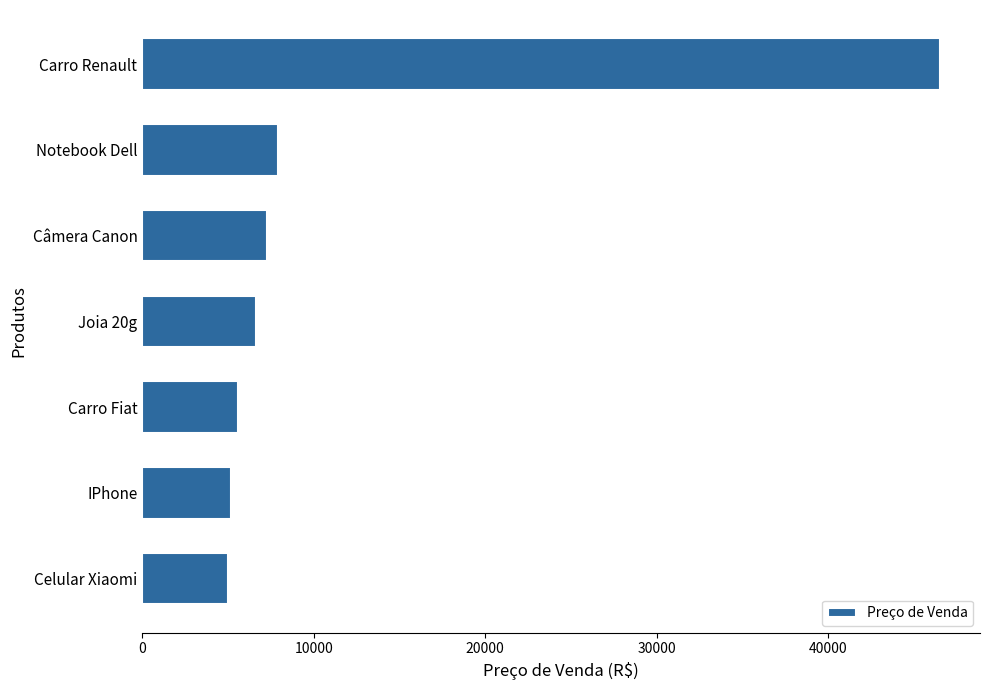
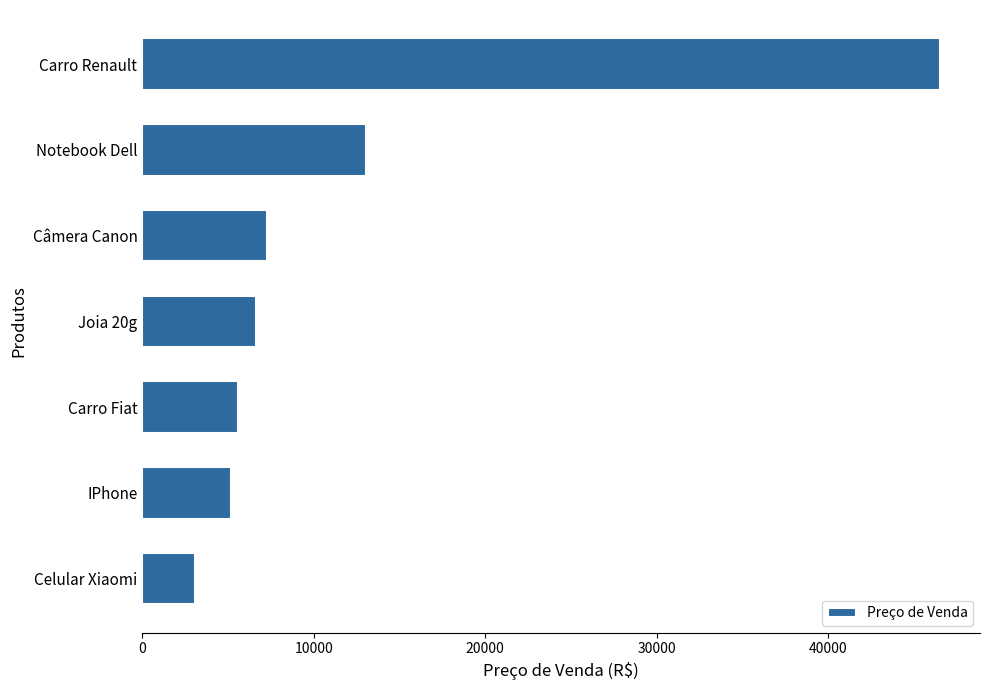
Notebook Dell: 7900 -> 13000
Celular Xiaomi: 5000 -> 3100
